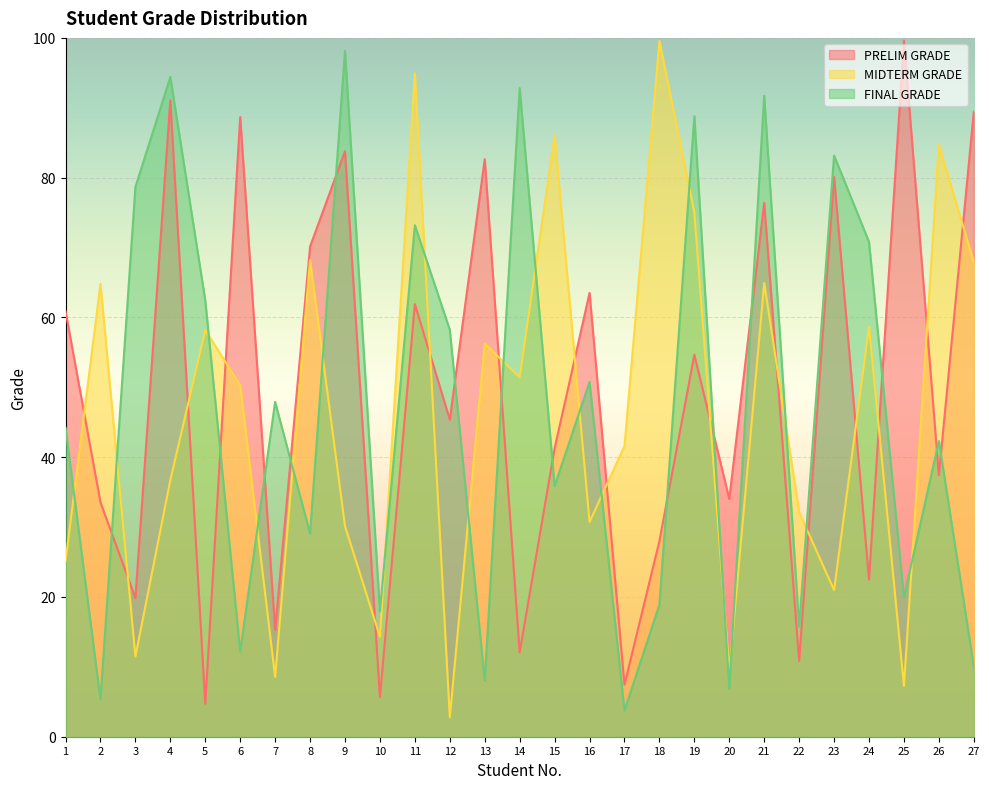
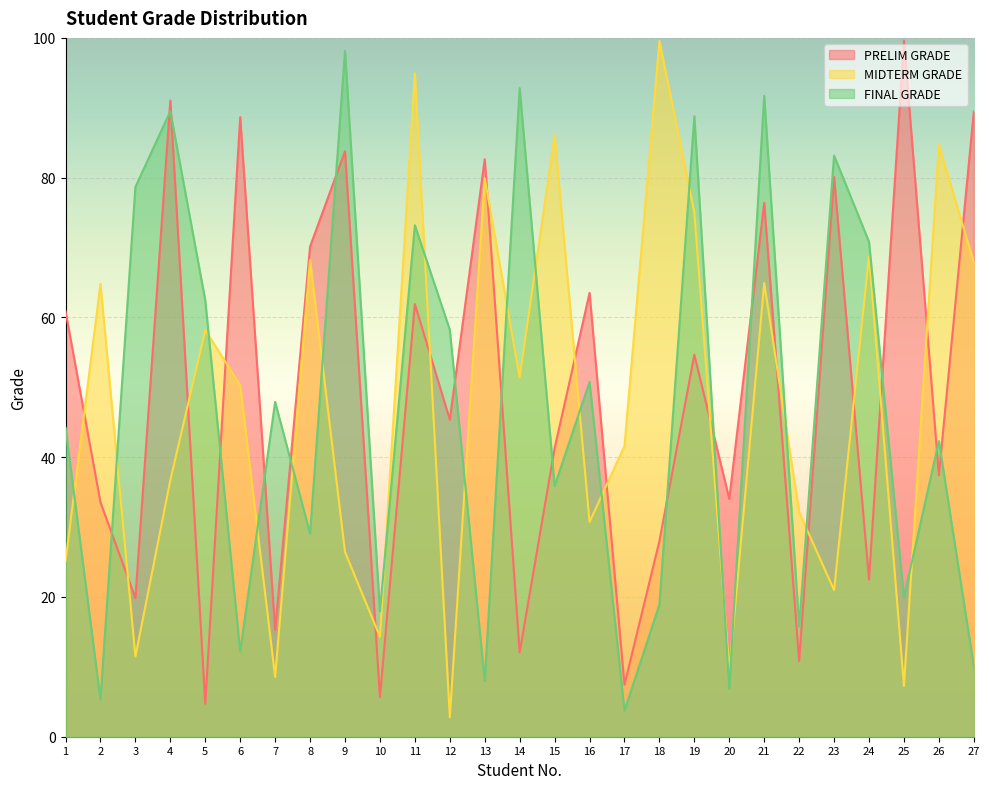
FINAL GRADE, 4: 94 -> 90
MIDTERM GRADE, 9: 30 -> 26
MIDTERM GRADE, 13: 56 -> 80
MIDTERM GRADE, 24: 59 -> 69
